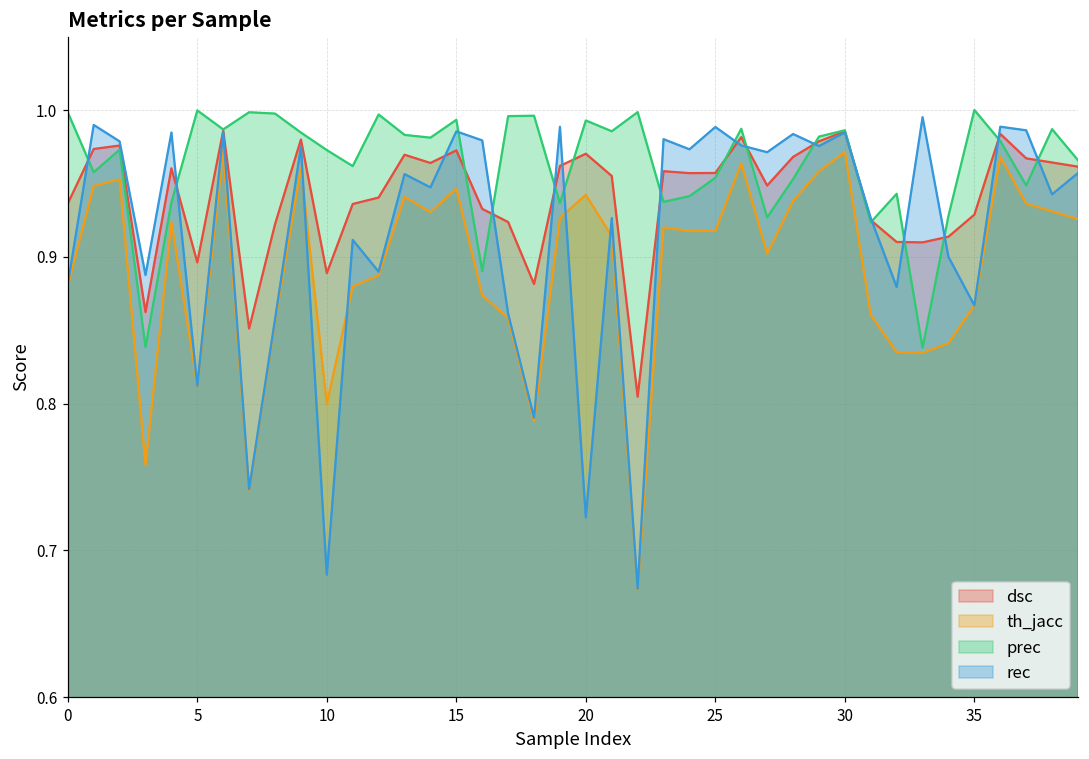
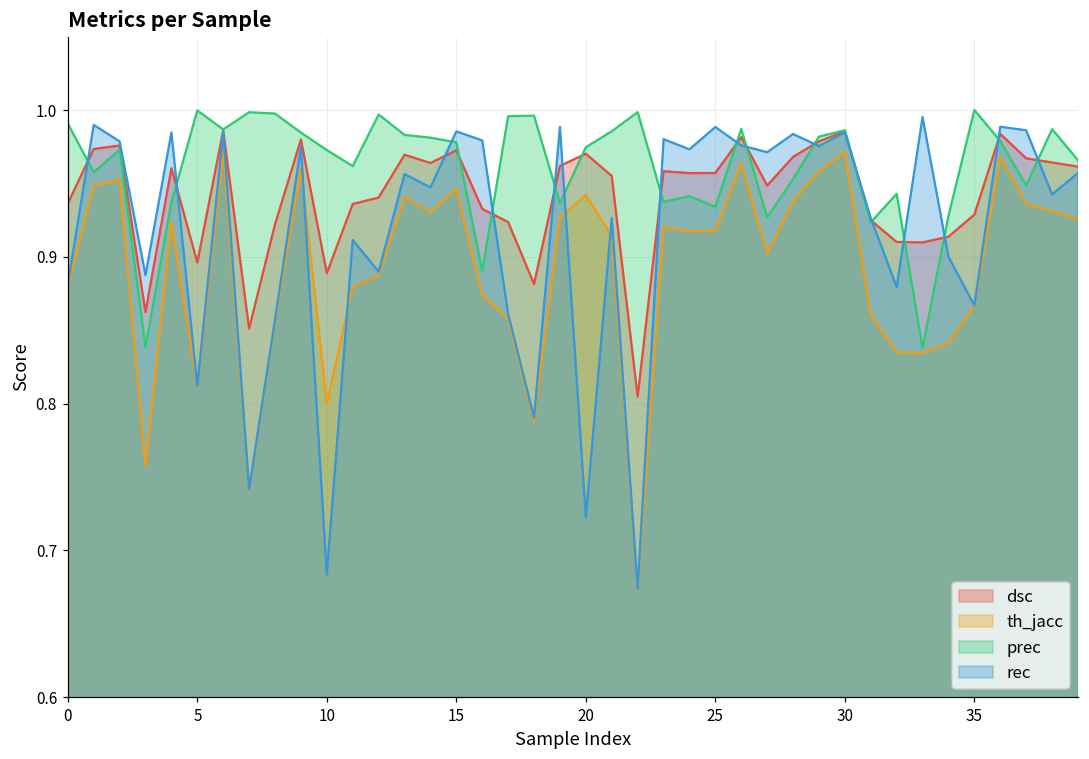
prec, 0: 0.998 -> 0.991
prec, 15: 0.993 -> 0.978
prec, 20: 0.993 -> 0.975
prec, 25: 0.954 -> 0.934
